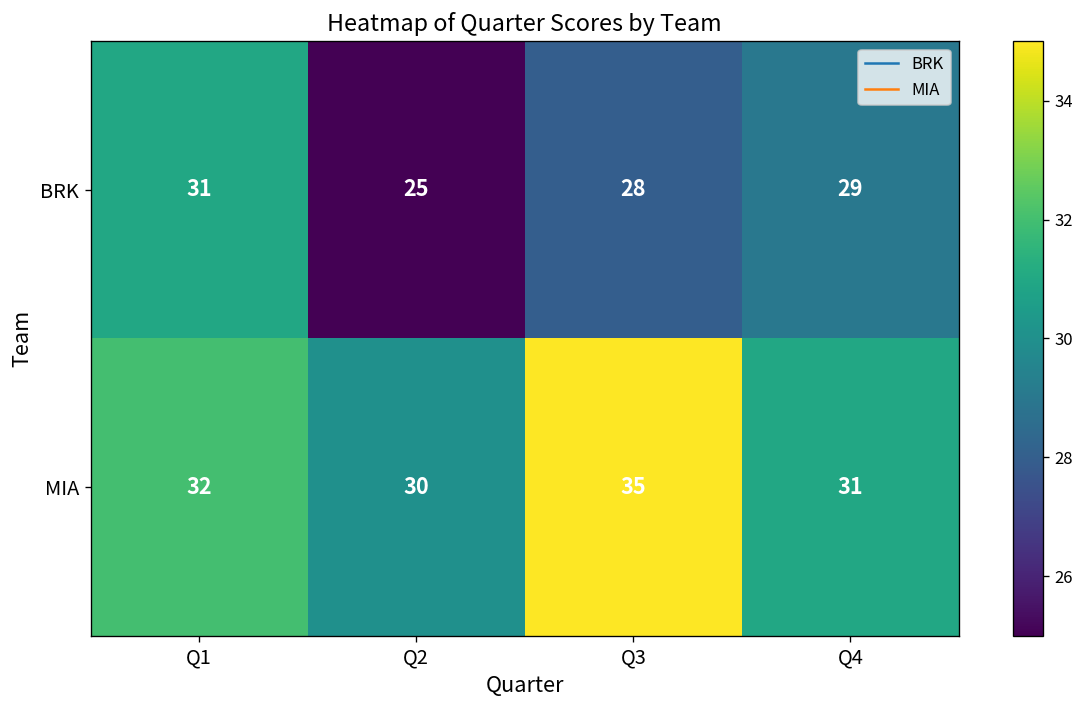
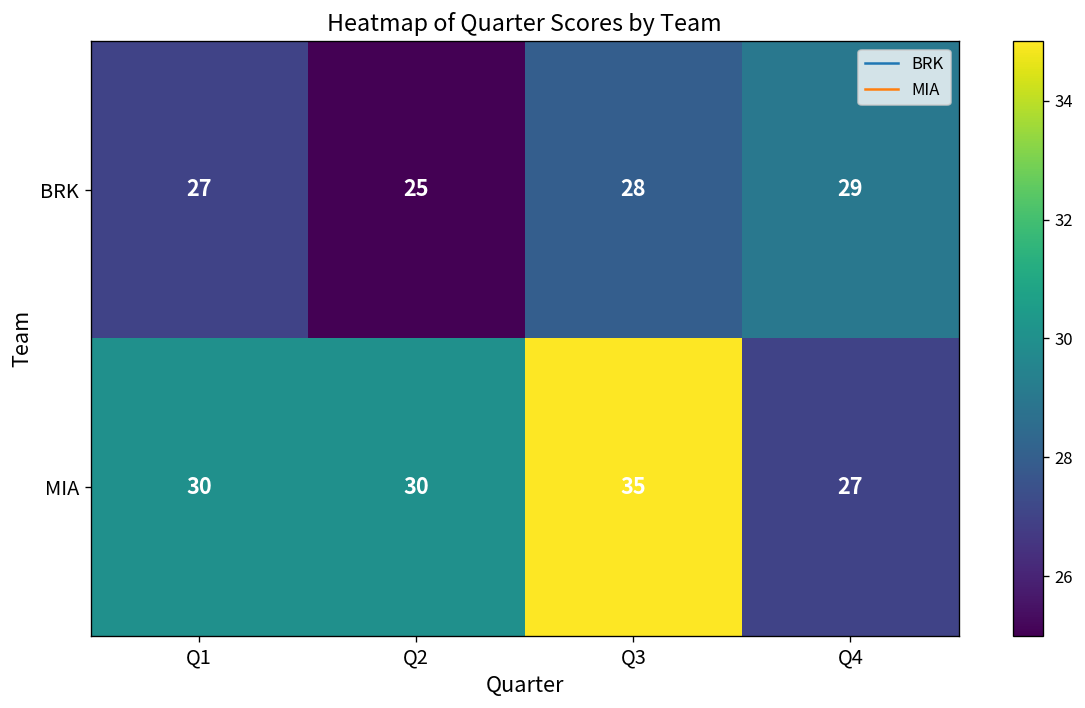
BRK, Q1: 31 -> 27
MIA, Q1: 32 -> 30
MIA, Q4: 31 -> 27
